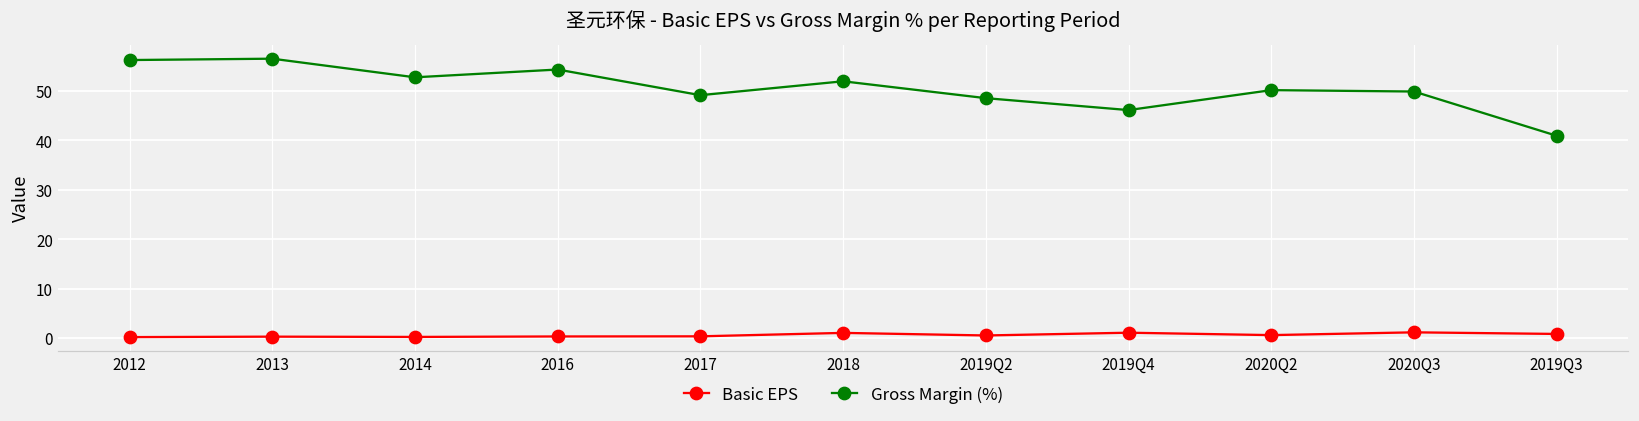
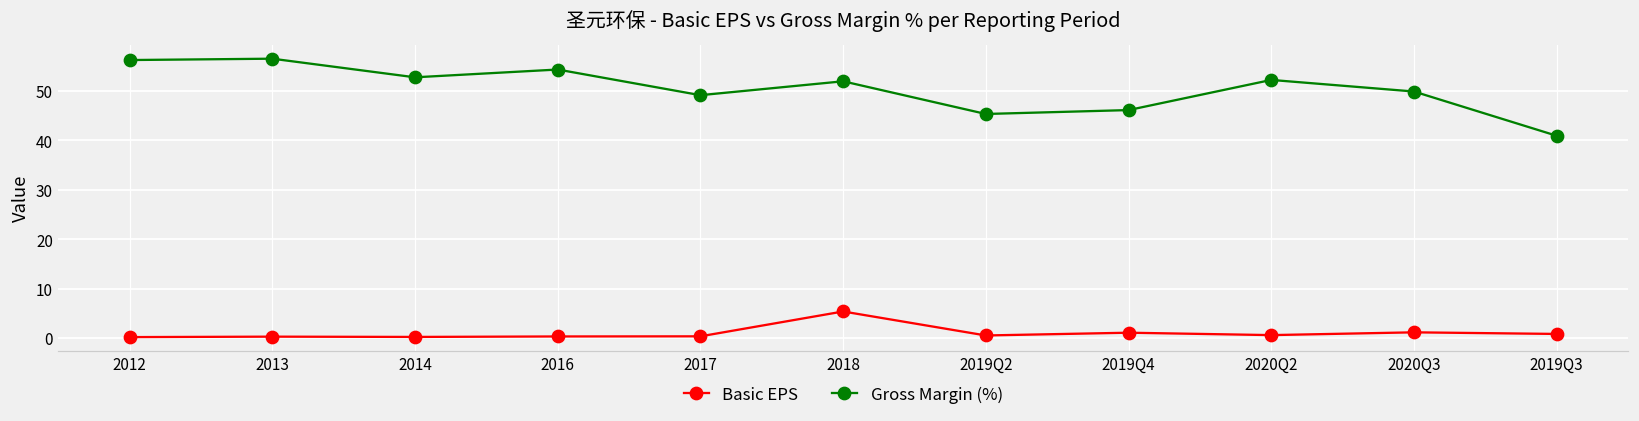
Basic EPS, 2018: 1 -> 5
Gross Margin (%), 2019Q2: 49 -> 45
Gross Margin (%), 2020Q2: 50 -> 52
